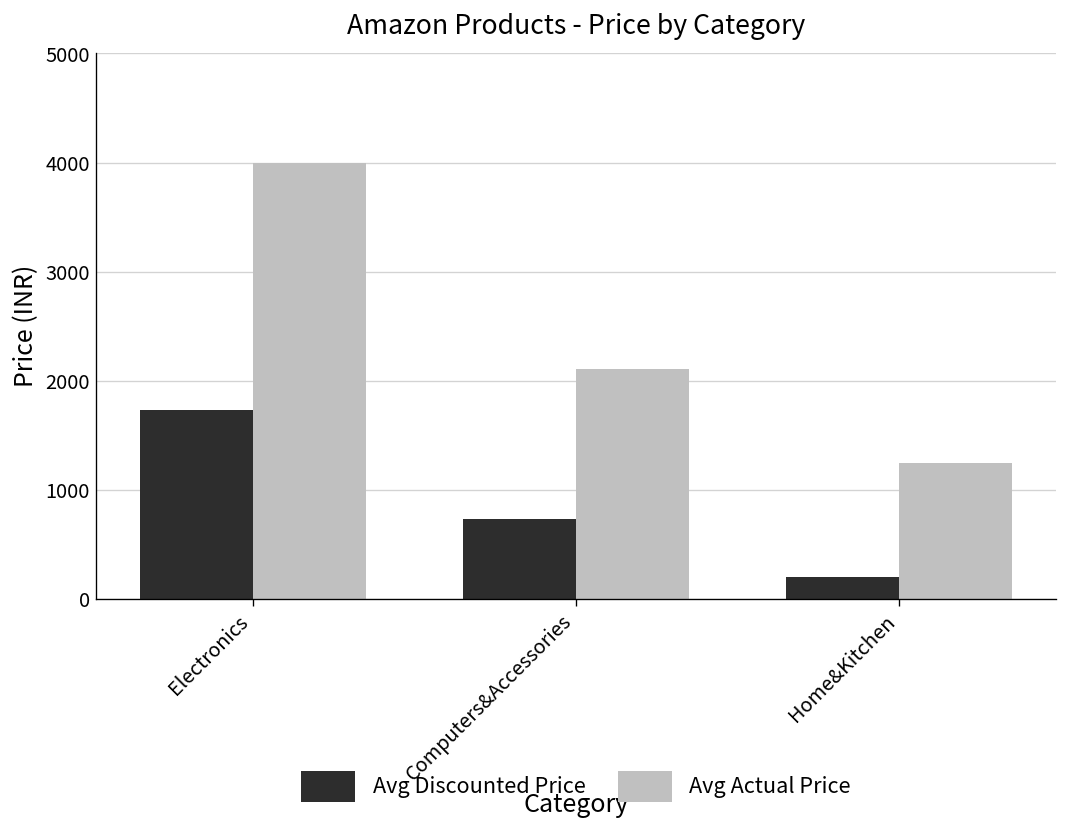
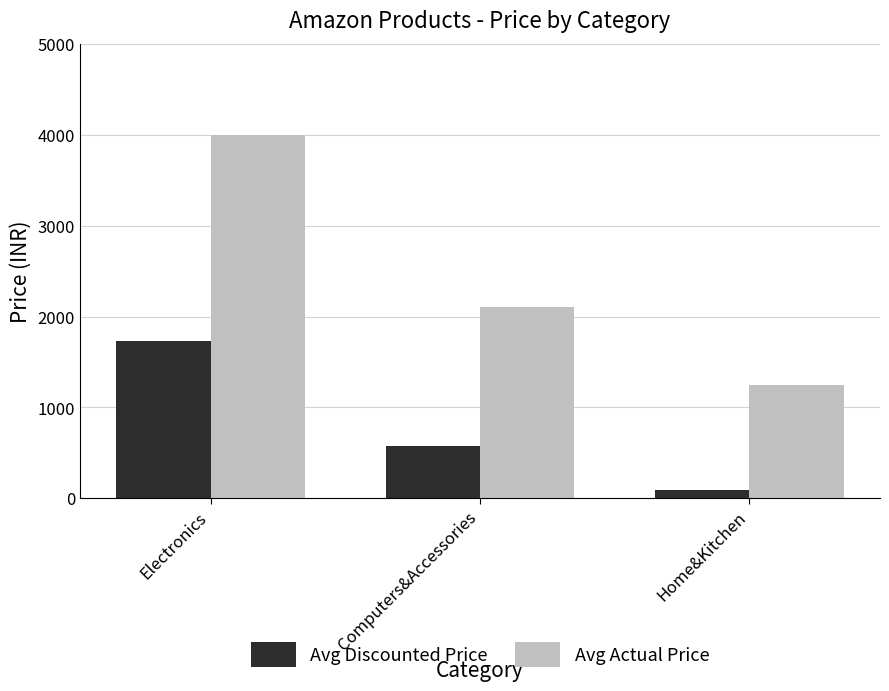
Avg Discounted Price, Computers&Accessories: 700 -> 600
Avg Discounted Price, Home&Kitchen: 200 -> 100
